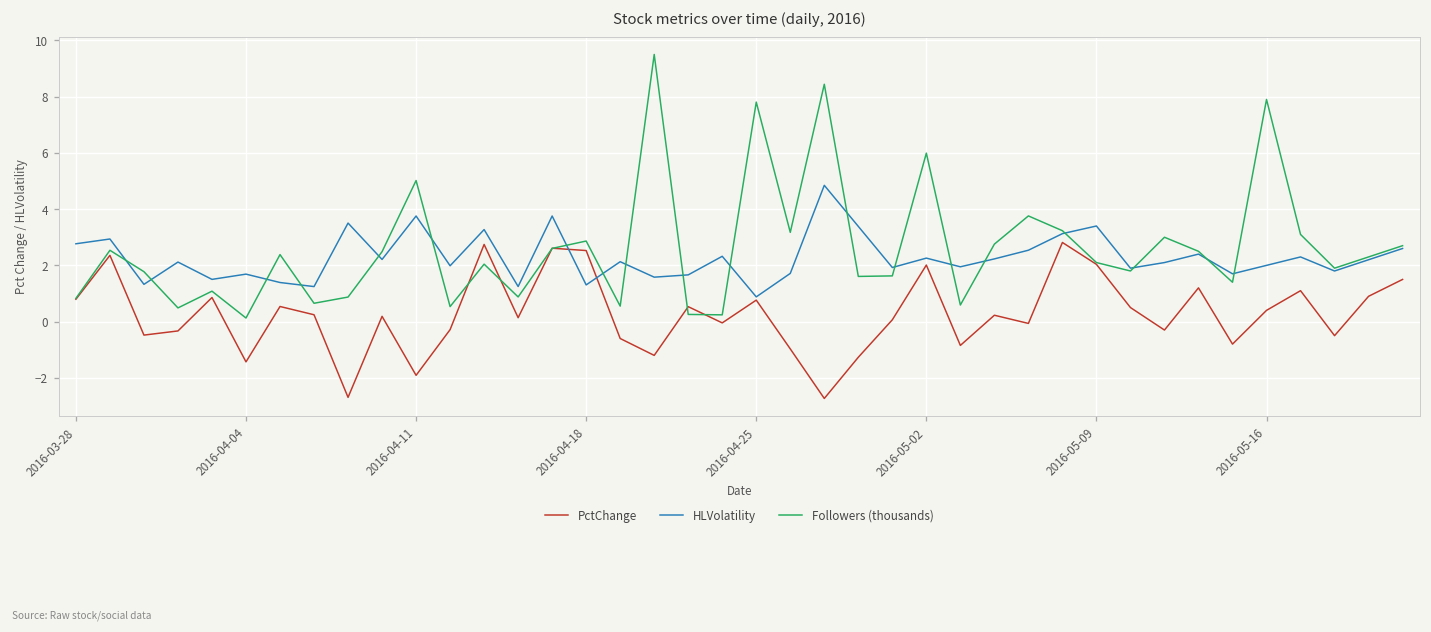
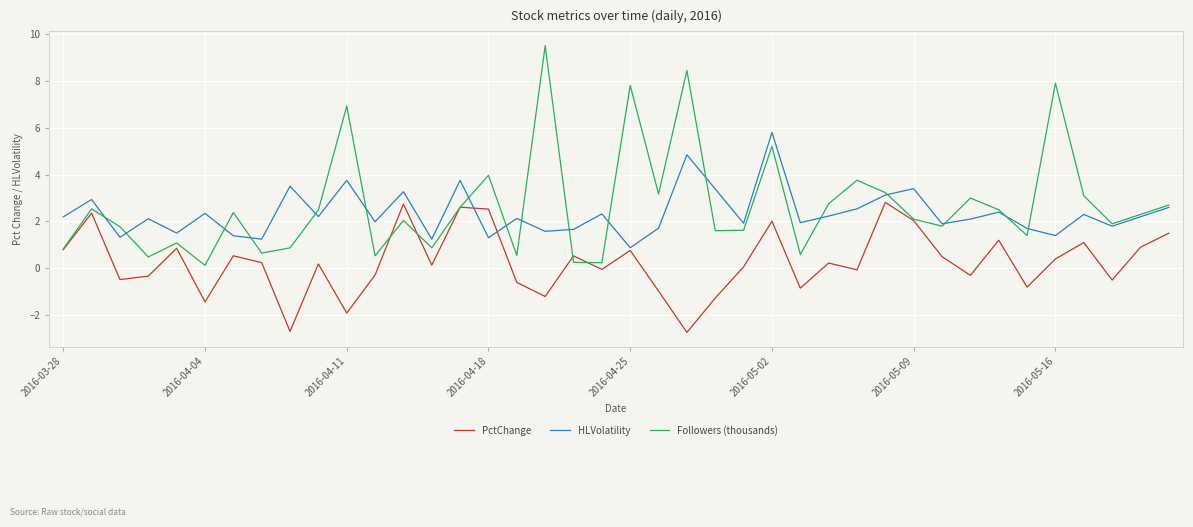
HLVolatility, 2016-03-28: 2.8 -> 2.2
HLVolatility, 2016-04-04: 1.7 -> 2.3
Followers (thousands), 2016-04-11: 5.0 -> 6.9
Followers (thousands), 2016-04-18: 2.9 -> 4.0
HLVolatility, 2016-05-02: 2.3 -> 5.8
Followers (thousands), 2016-05-02: 6.0 -> 5.2
HLVolatility, 2016-05-16: 2.0 -> 1.4
